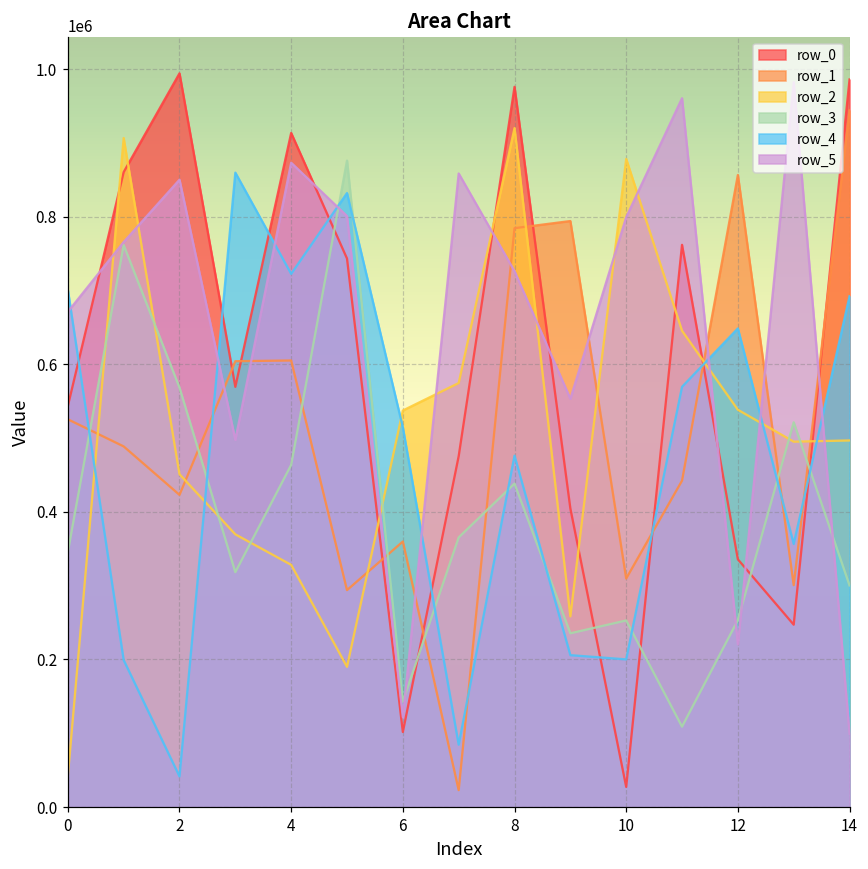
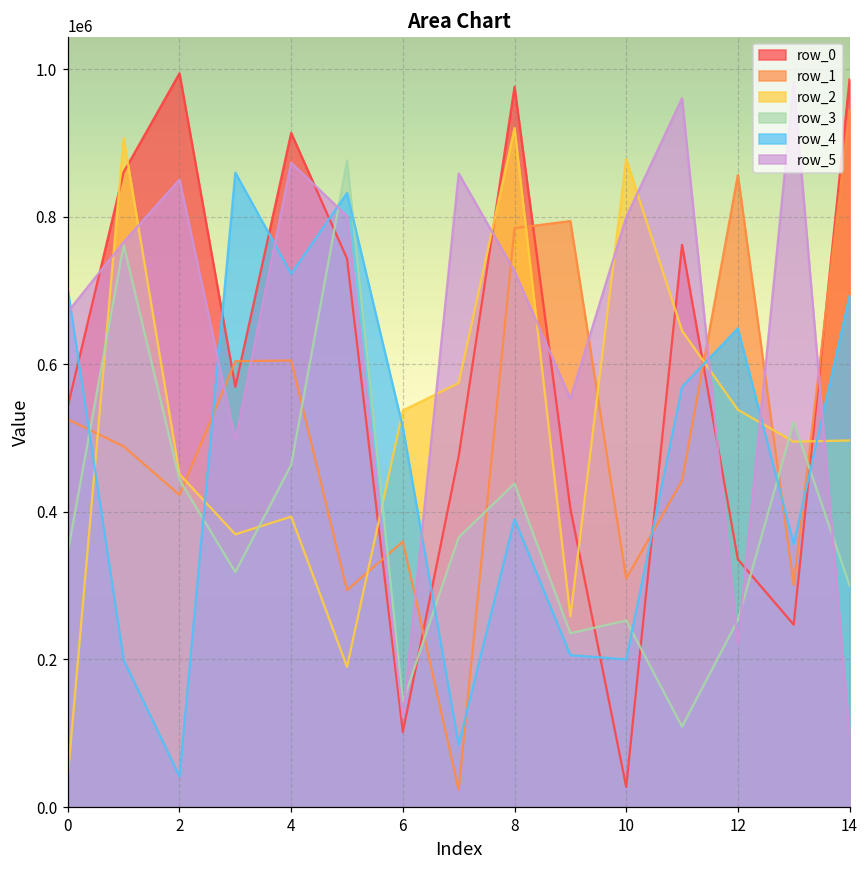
row_3, 2: 570000 -> 440000
row_2, 4: 330000 -> 390000
row_4, 8: 480000 -> 390000
